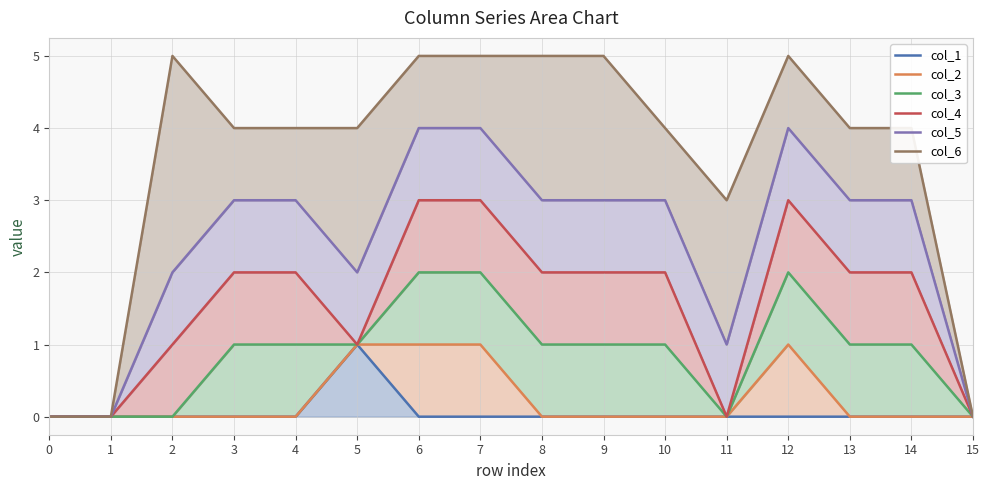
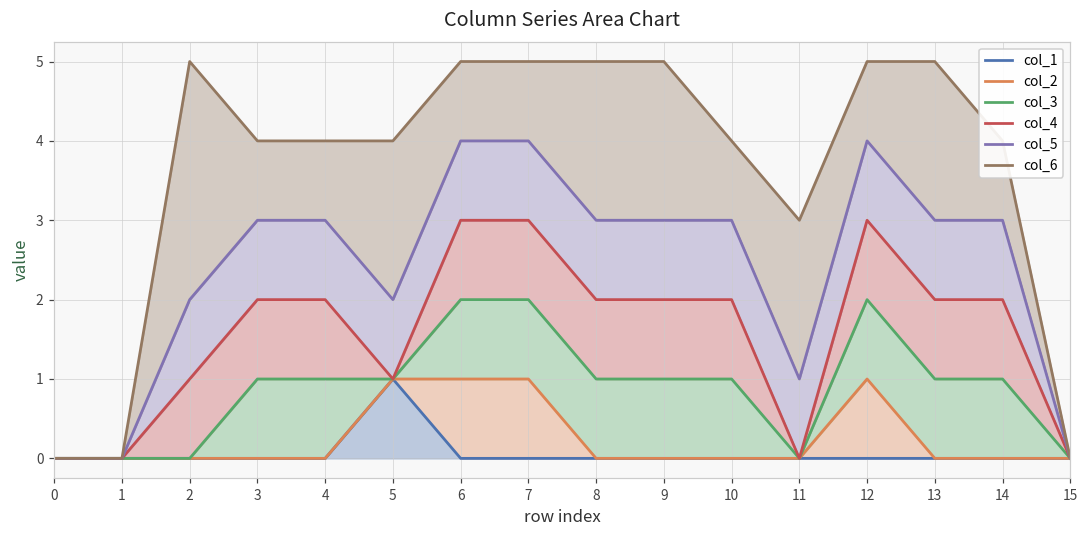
col_6, 13: 1 -> 2
